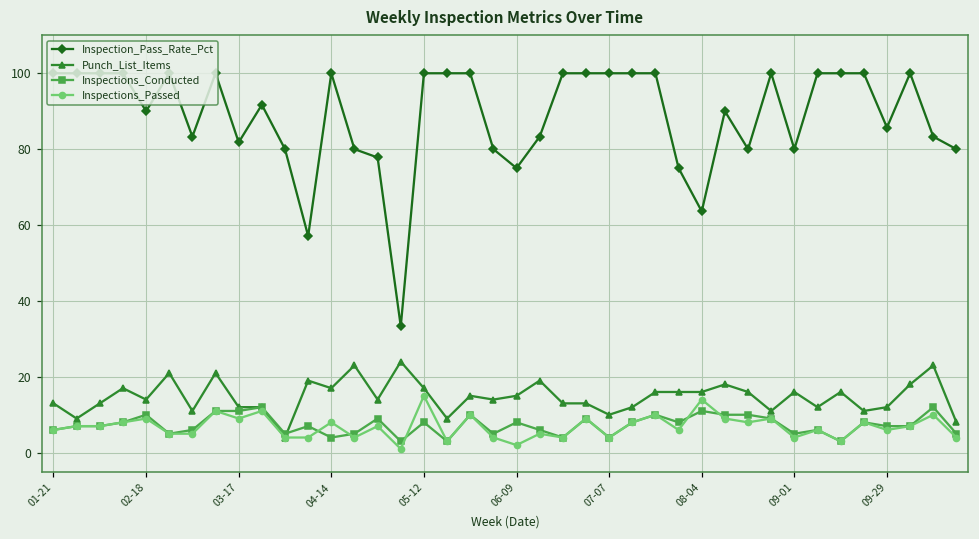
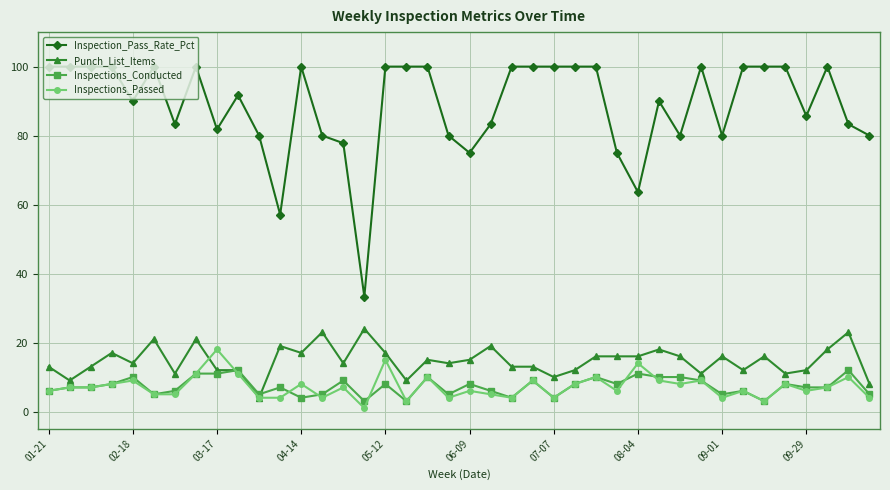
Inspections_Passed, 03-17: 9 -> 18
Inspections_Passed, 06-09: 2 -> 6
